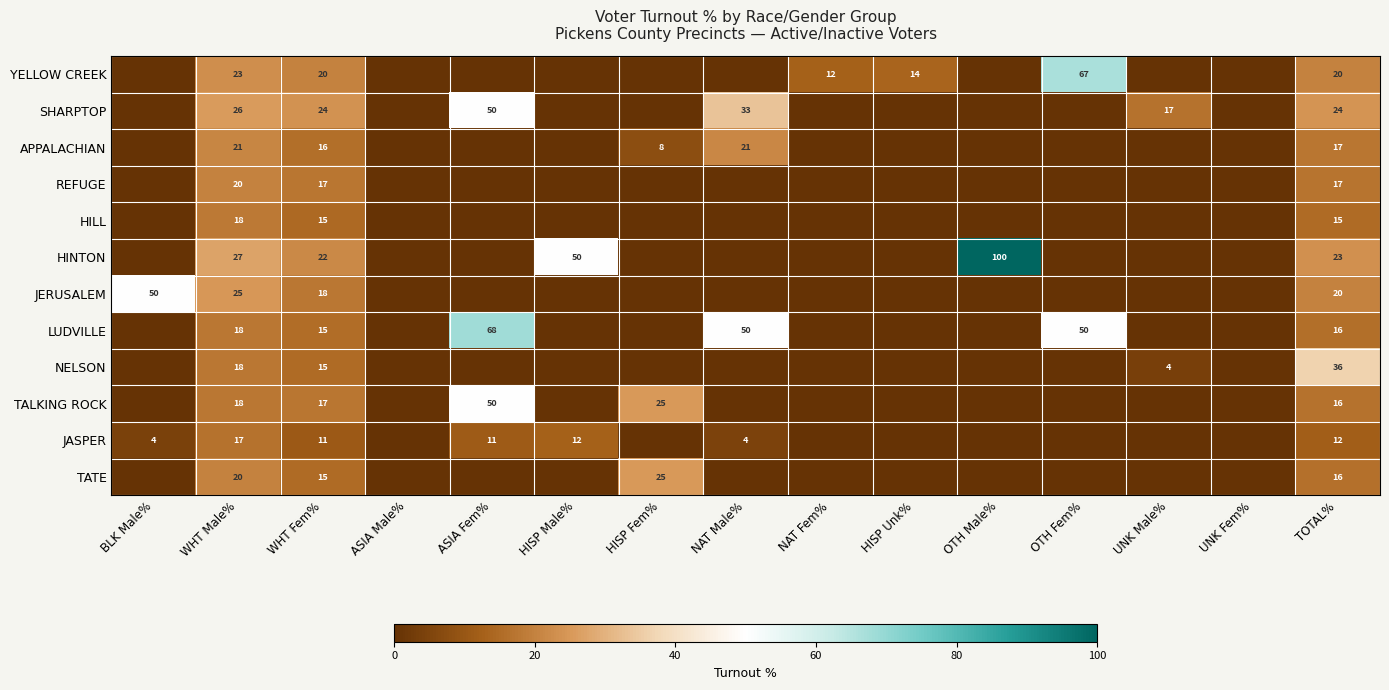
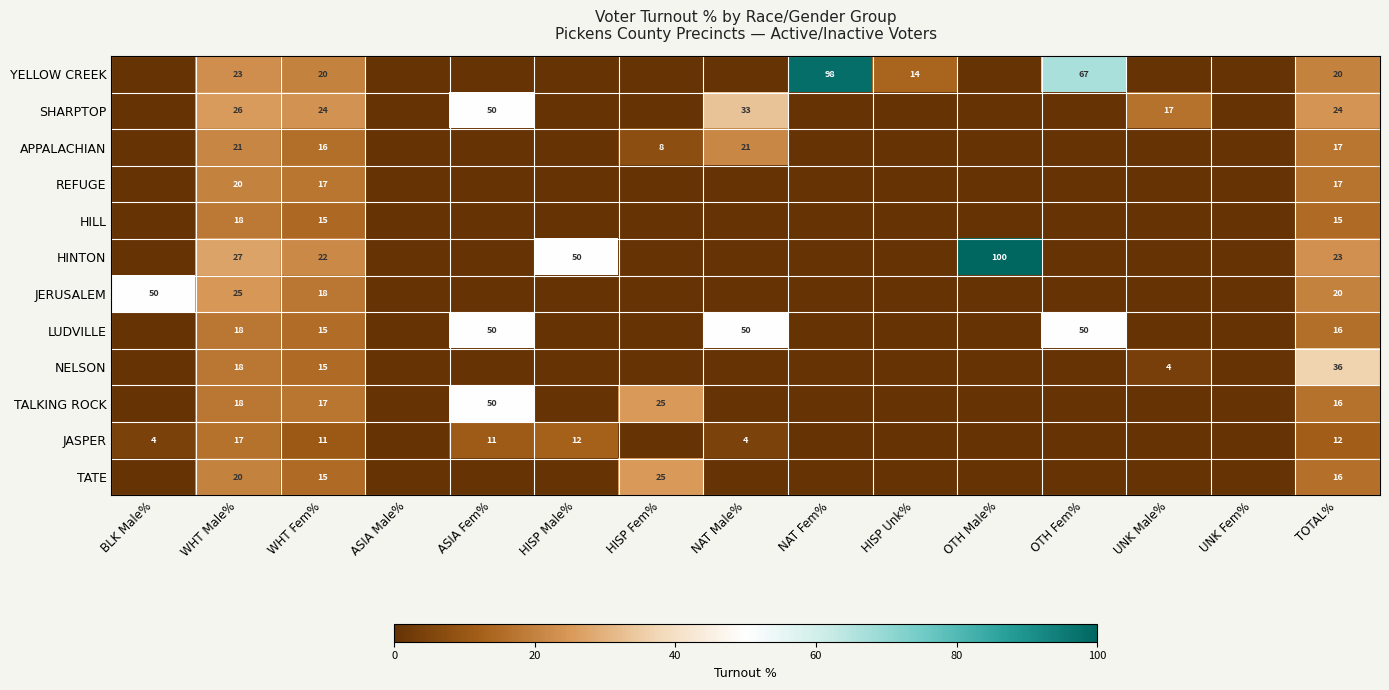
YELLOW CREEK, NAT Fem%: 12 -> 98
LUDVILLE, ASIA Fem%: 68 -> 50
